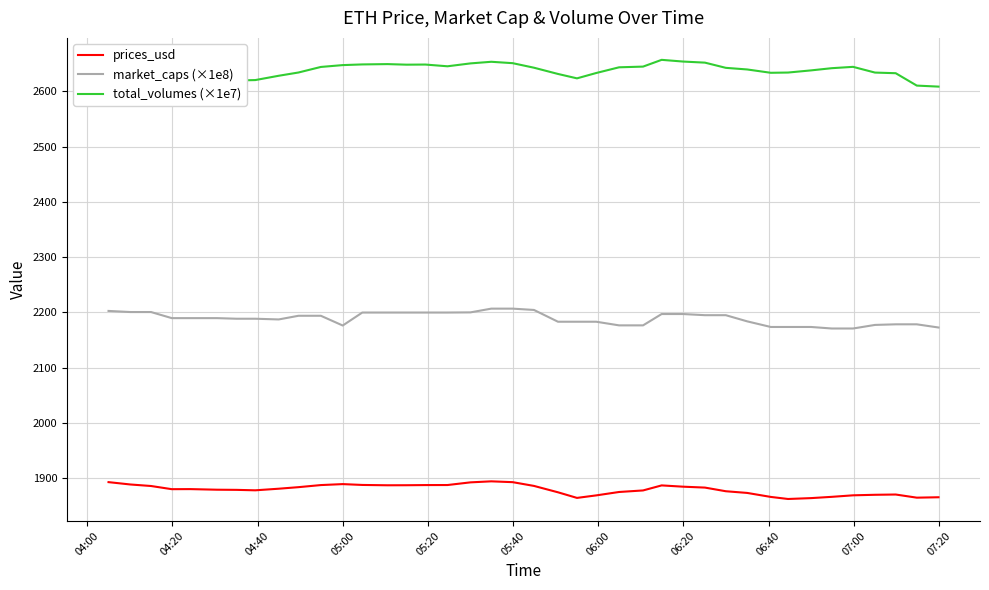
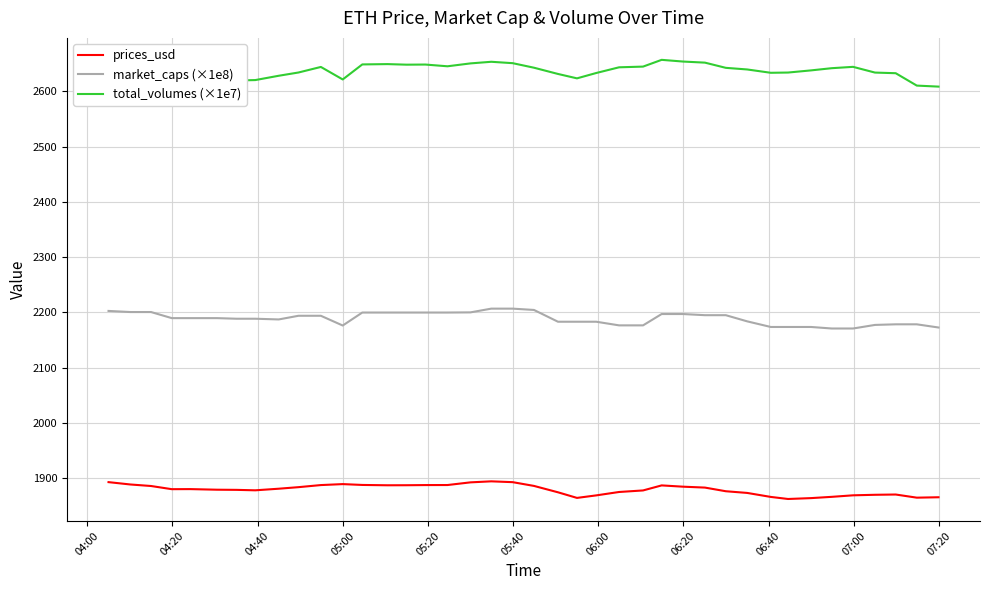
total_volumes (×1e7), 05:00: 2650 -> 2620
